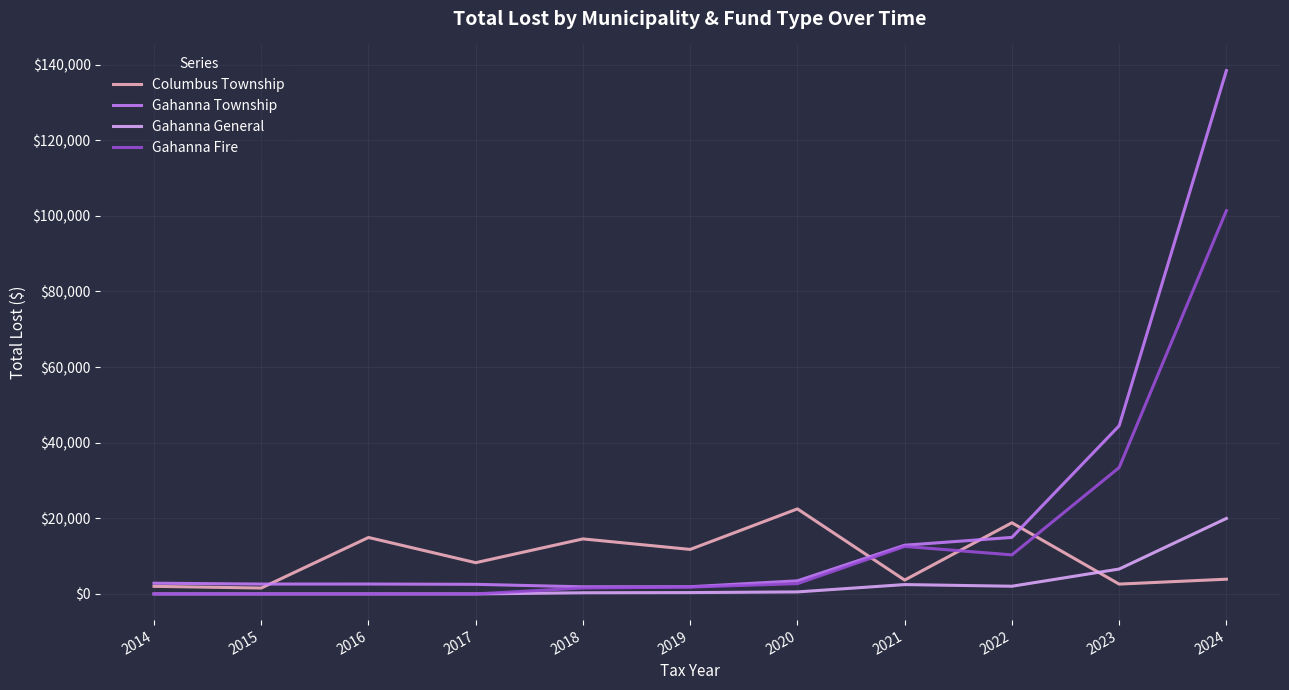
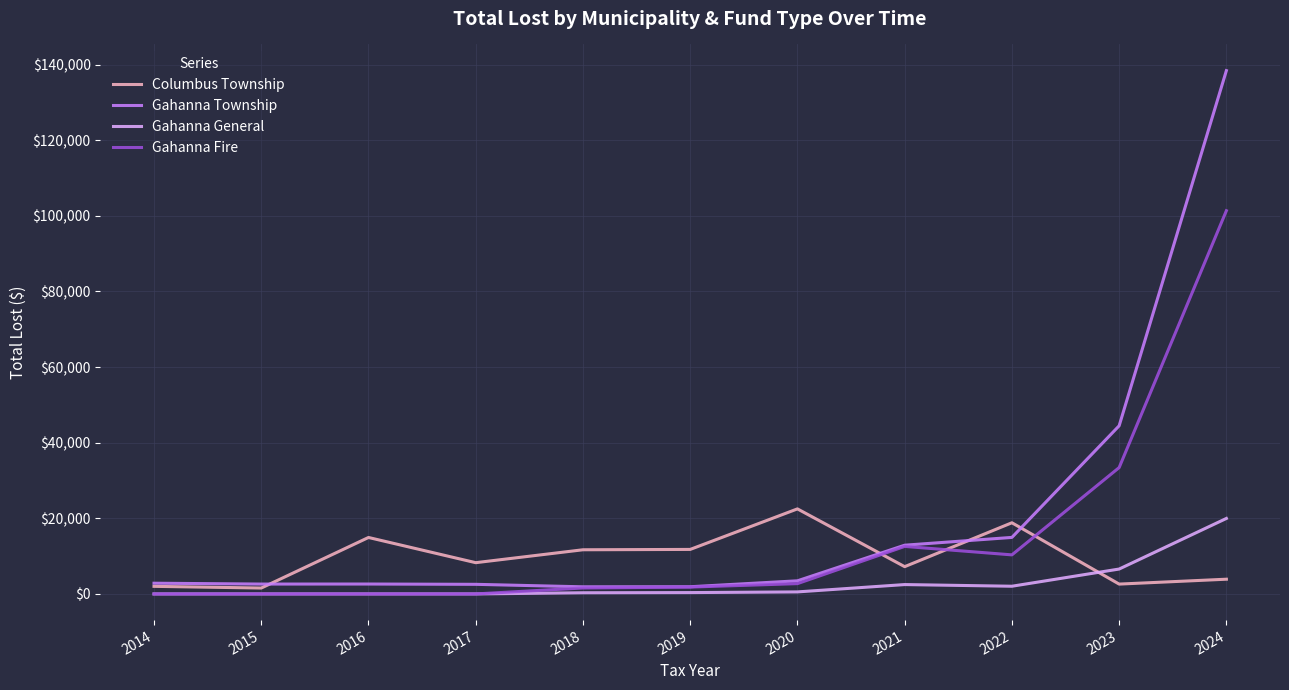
Columbus Township, 2018: $15,000 -> $12,000
Columbus Township, 2021: $4,000 -> $7,000
